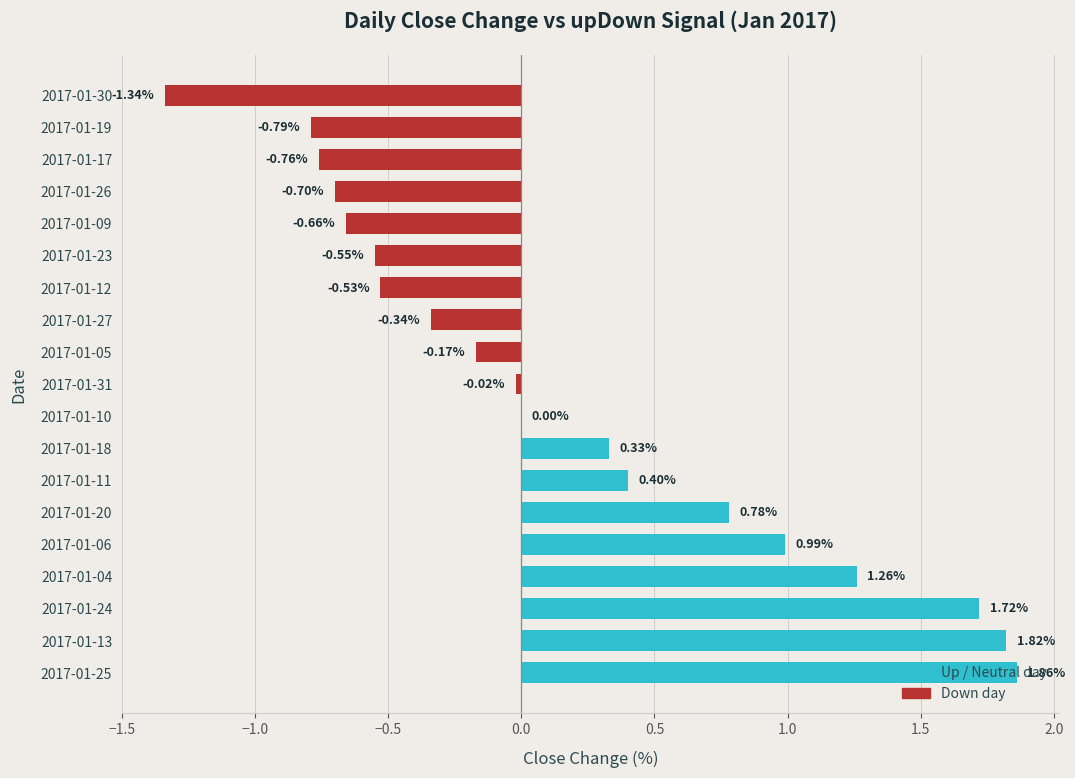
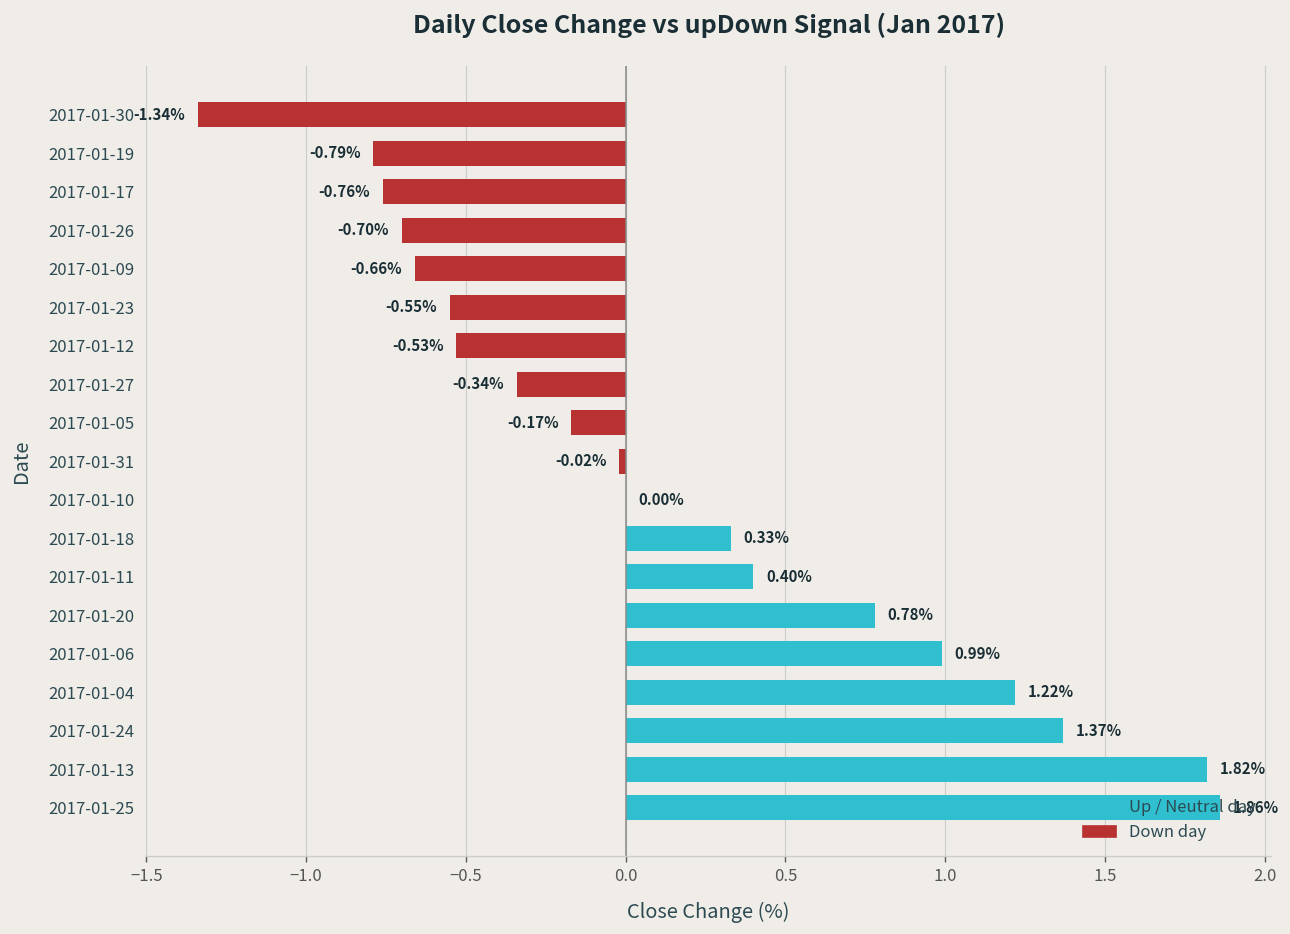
2017-01-04: 1.26% -> 1.22%
2017-01-24: 1.72% -> 1.37%
